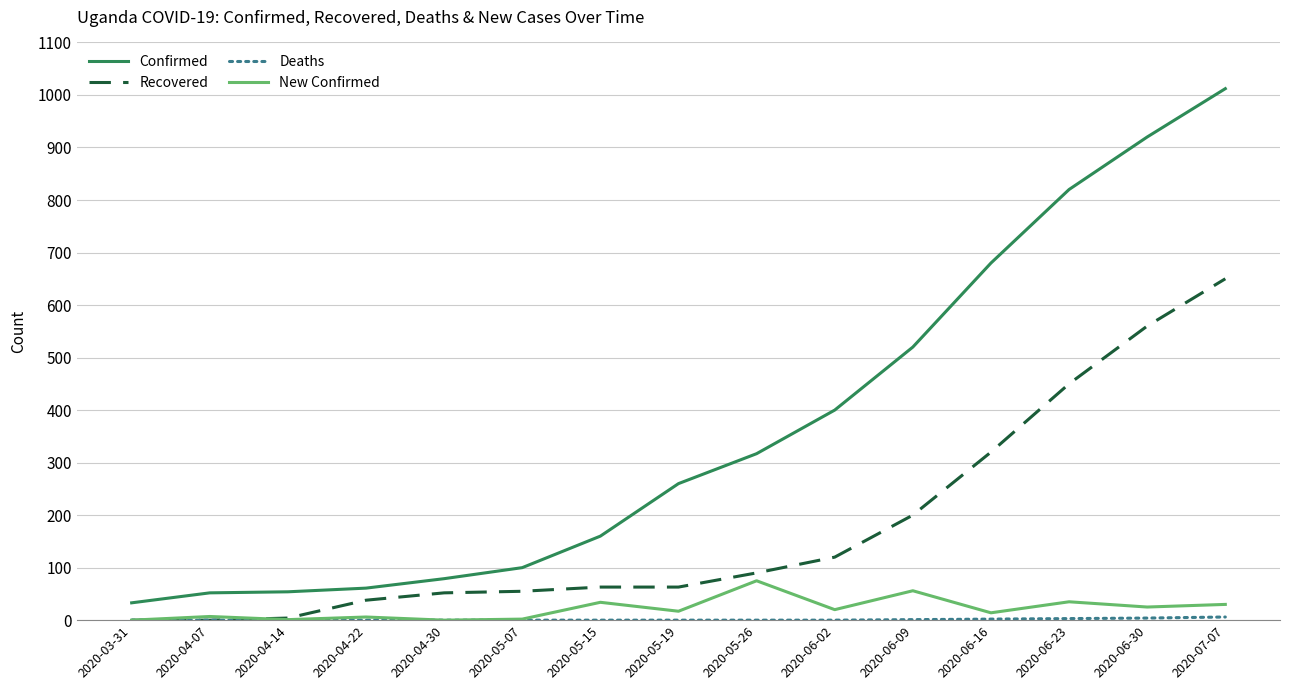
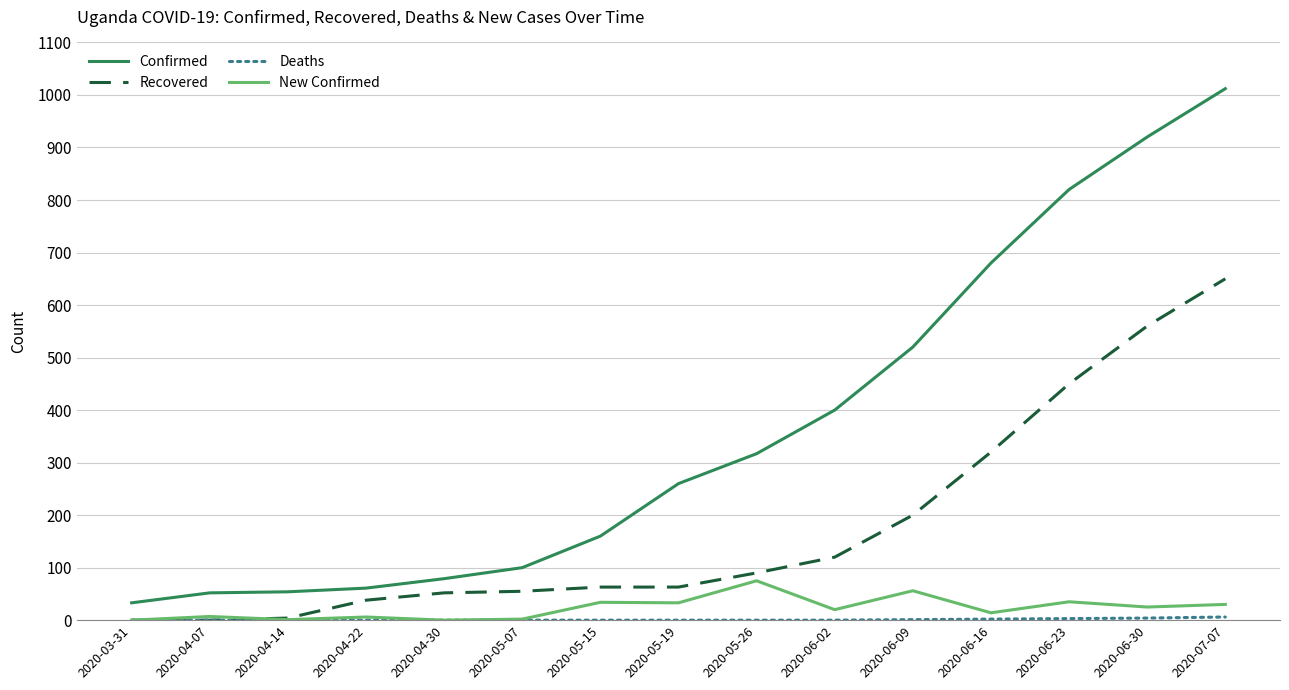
New Confirmed, 2020-05-19: 20 -> 30
